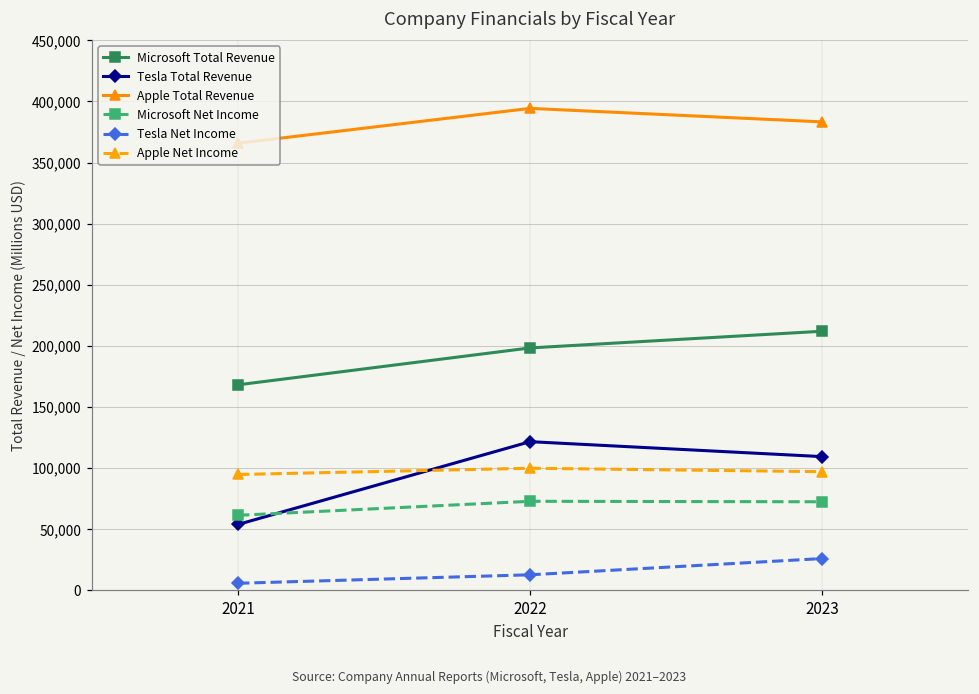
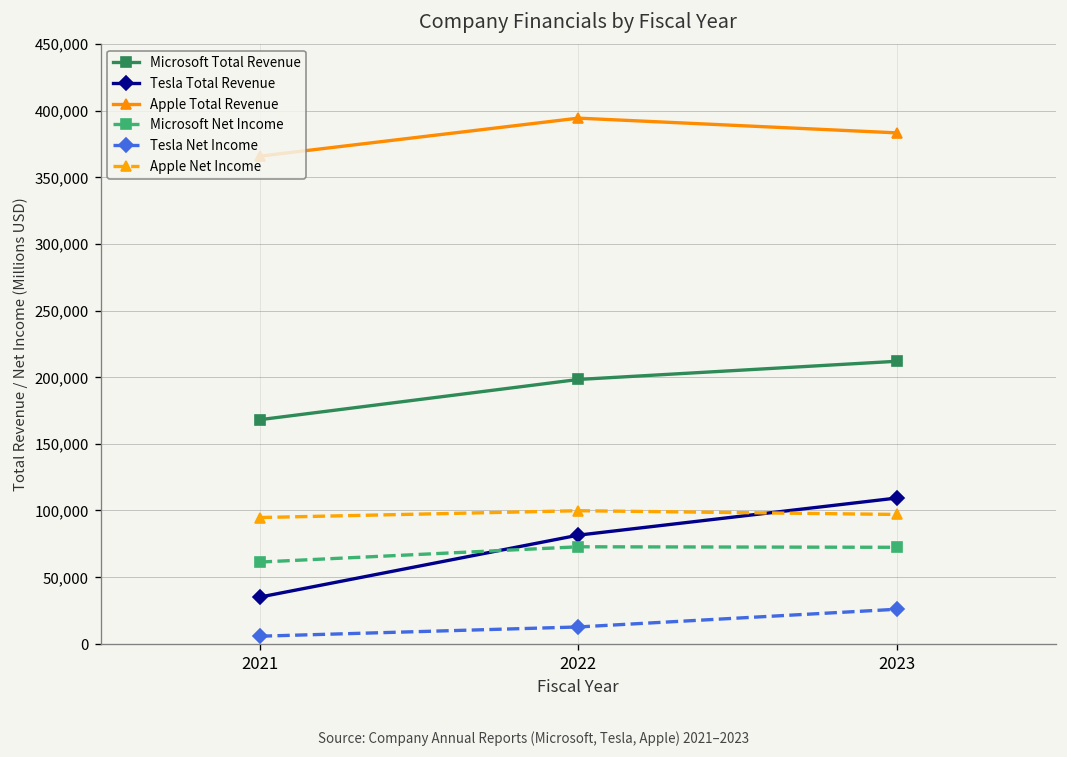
Tesla Total Revenue, 2021: 54,000 -> 35,000
Tesla Total Revenue, 2022: 122,000 -> 81,000
